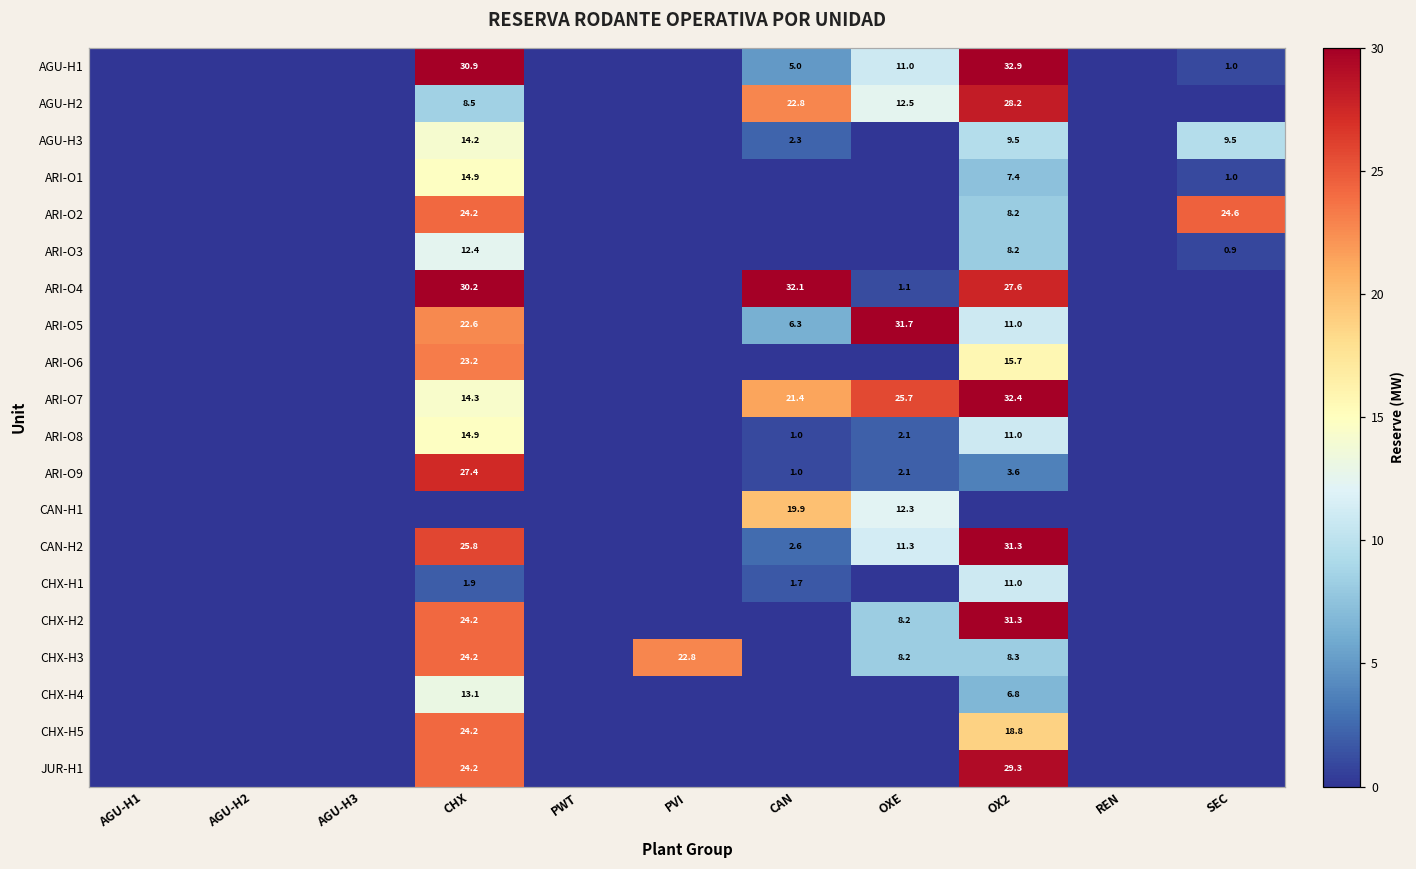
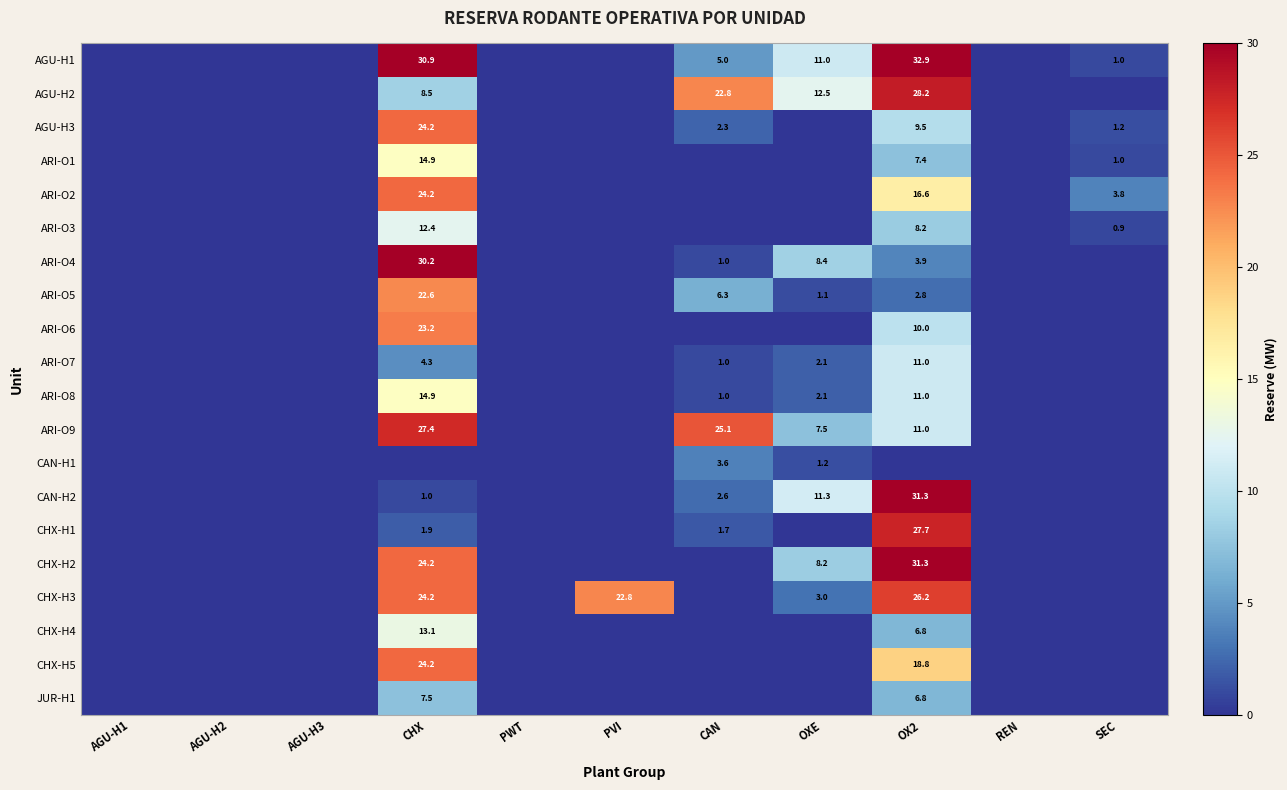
AGU-H3, CHX: 14.2 -> 24.2
AGU-H3, SEC: 9.5 -> 1.2
ARI-O2, OX2: 8.2 -> 16.6
ARI-O2, SEC: 24.6 -> 3.8
ARI-O4, CAN: 32.1 -> 1.0
ARI-O4, OXE: 1.1 -> 8.4
ARI-O4, OX2: 27.6 -> 3.9
ARI-O5, OXE: 31.7 -> 1.1
ARI-O5, OX2: 11.0 -> 2.8
ARI-O6, OX2: 15.7 -> 10.0
ARI-O7, CHX: 14.3 -> 4.3
ARI-O7, CAN: 21.4 -> 1.0
ARI-O7, OXE: 25.7 -> 2.1
ARI-O7, OX2: 32.4 -> 11.0
ARI-O9, CAN: 1.0 -> 25.1
ARI-O9, OXE: 2.1 -> 7.5
ARI-O9, OX2: 3.6 -> 11.0
CAN-H1, CAN: 19.9 -> 3.6
CAN-H1, OXE: 12.3 -> 1.2
CAN-H2, CHX: 25.8 -> 1.0
CHX-H1, OX2: 11.0 -> 27.7
CHX-H3, OXE: 8.2 -> 3.0
CHX-H3, OX2: 8.3 -> 26.2
JUR-H1, CHX: 24.2 -> 7.5
JUR-H1, OX2: 29.3 -> 6.8
